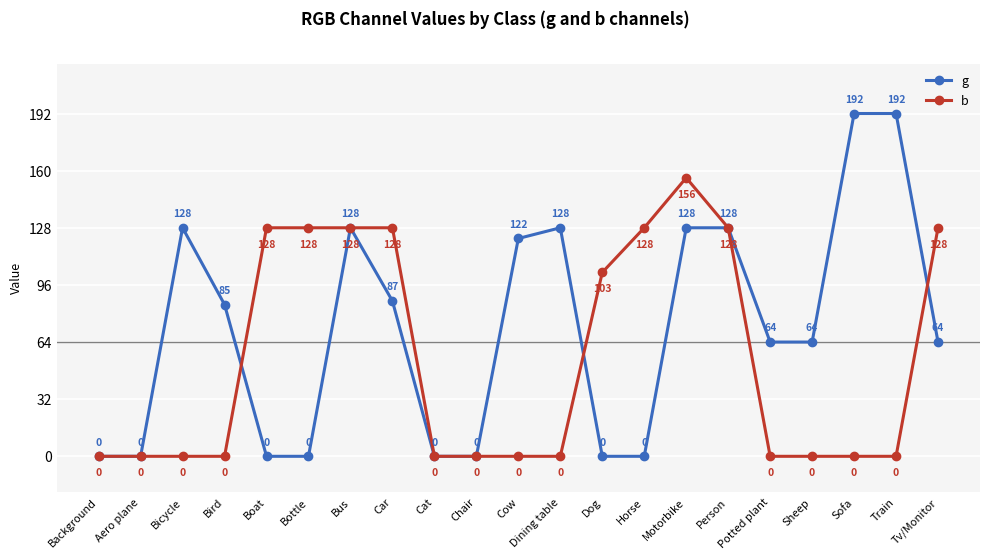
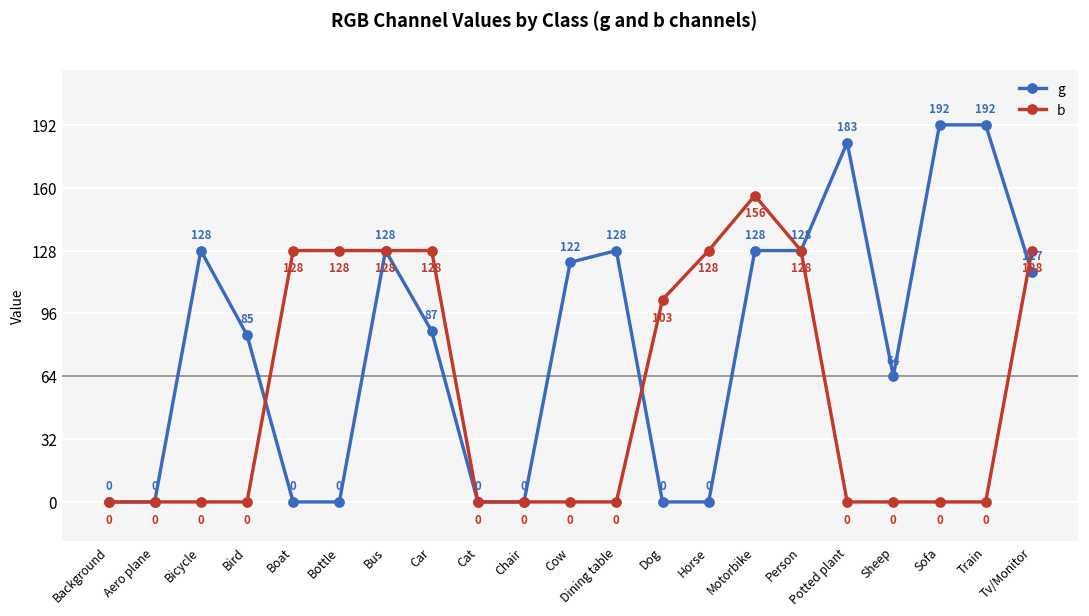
g, Potted plant: 64 -> 183
g, Tv/Monitor: 64 -> 117
